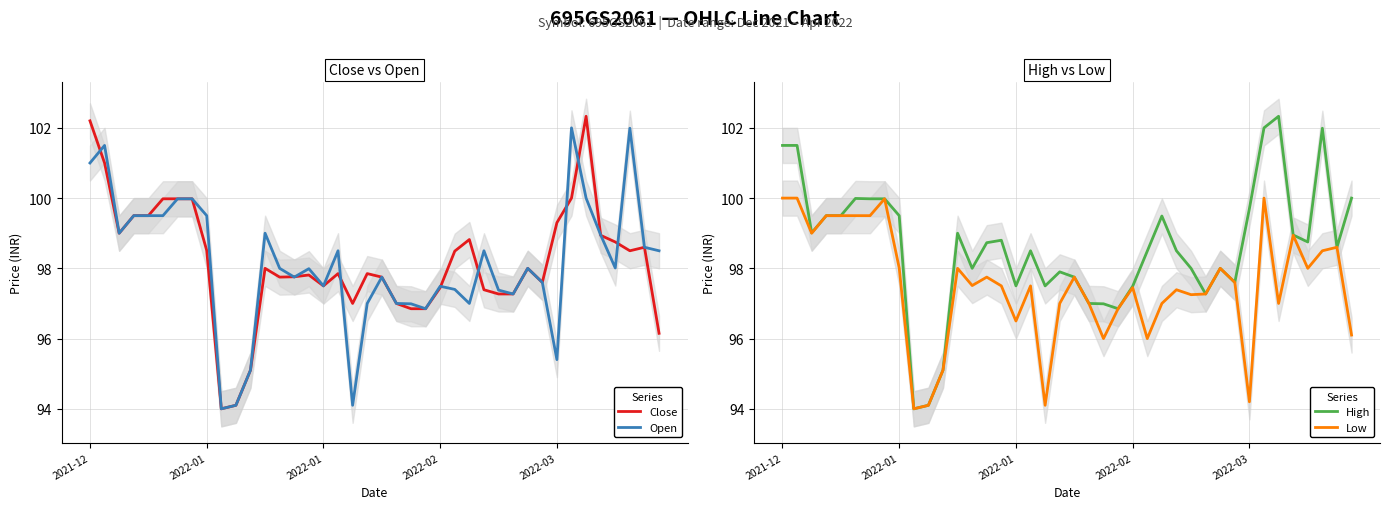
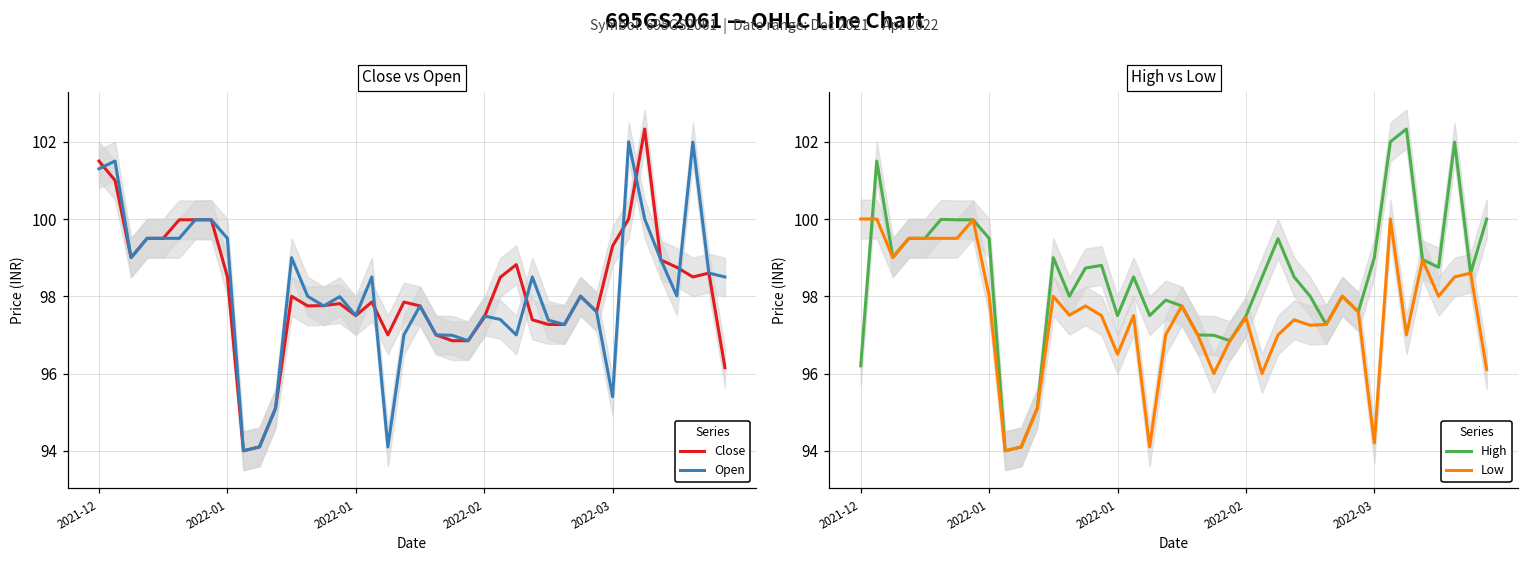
Close vs Open, Close, 2021-12: 102.2 -> 101.5
Close vs Open, Open, 2021-12: 101.0 -> 101.3
High vs Low, High, 2021-12: 101.5 -> 96.2
High vs Low, High, 2022-03: 99.7 -> 99.0
